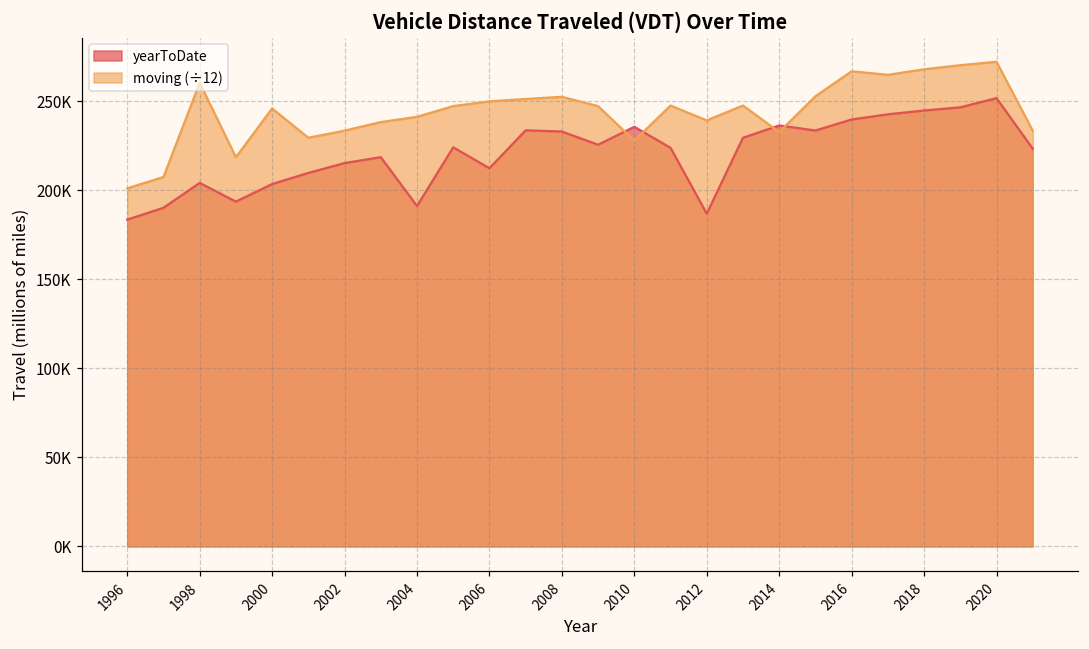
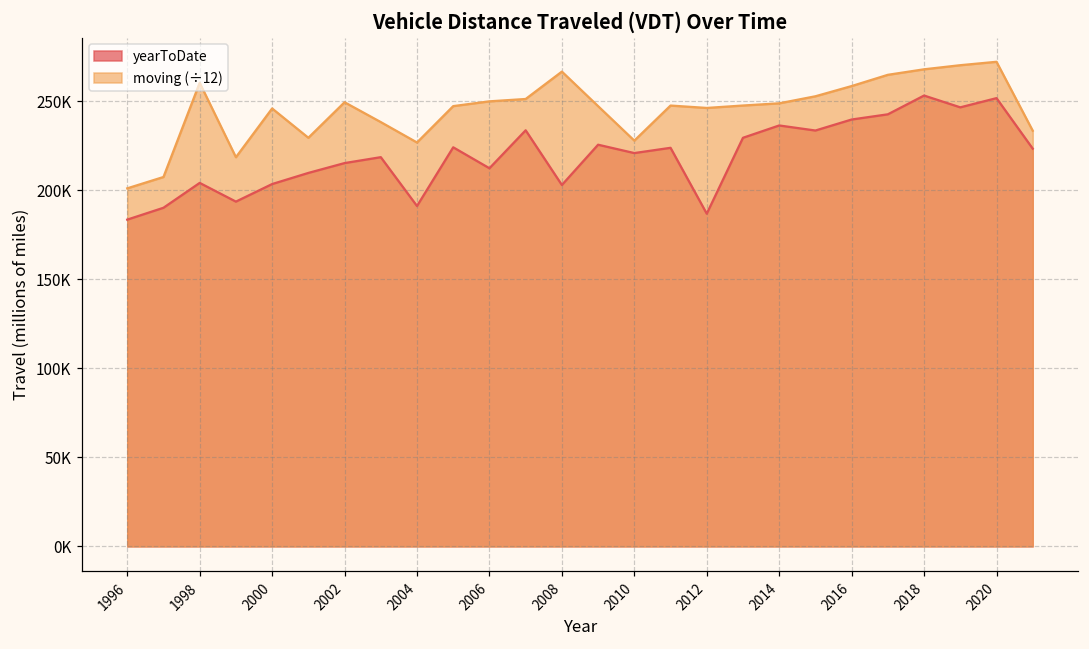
moving (÷12), 2002: 233000 -> 249000
moving (÷12), 2004: 241000 -> 227000
yearToDate, 2008: 233000 -> 203000
moving (÷12), 2008: 252000 -> 267000
yearToDate, 2010: 236000 -> 221000
moving (÷12), 2012: 239000 -> 246000
moving (÷12), 2014: 233000 -> 249000
moving (÷12), 2016: 267000 -> 258000
yearToDate, 2018: 245000 -> 253000
